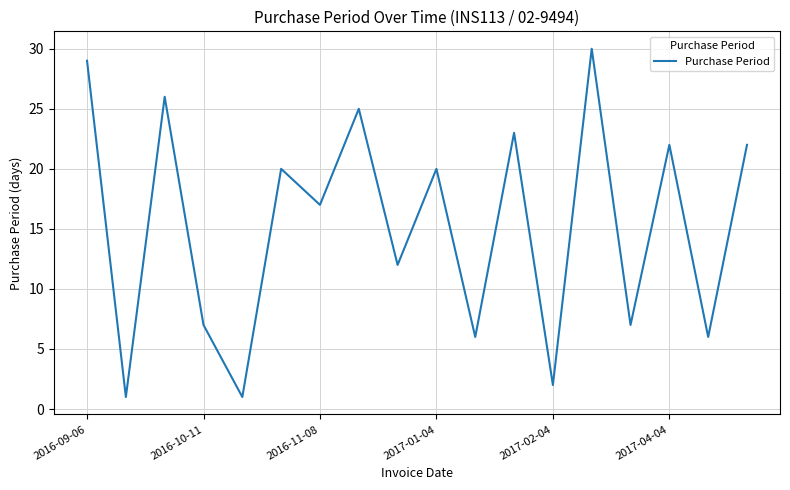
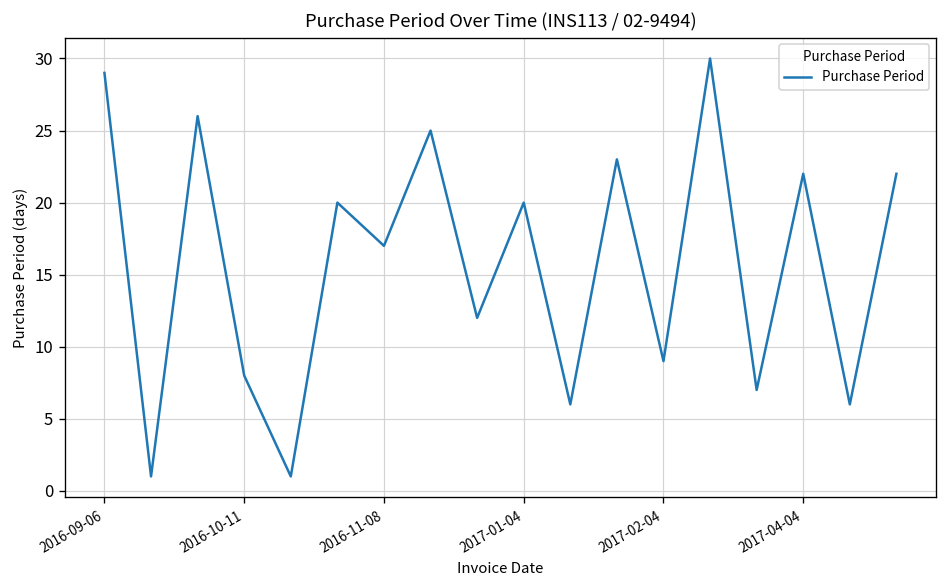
2016-10-11: 7 -> 8
2017-02-04: 2 -> 9
